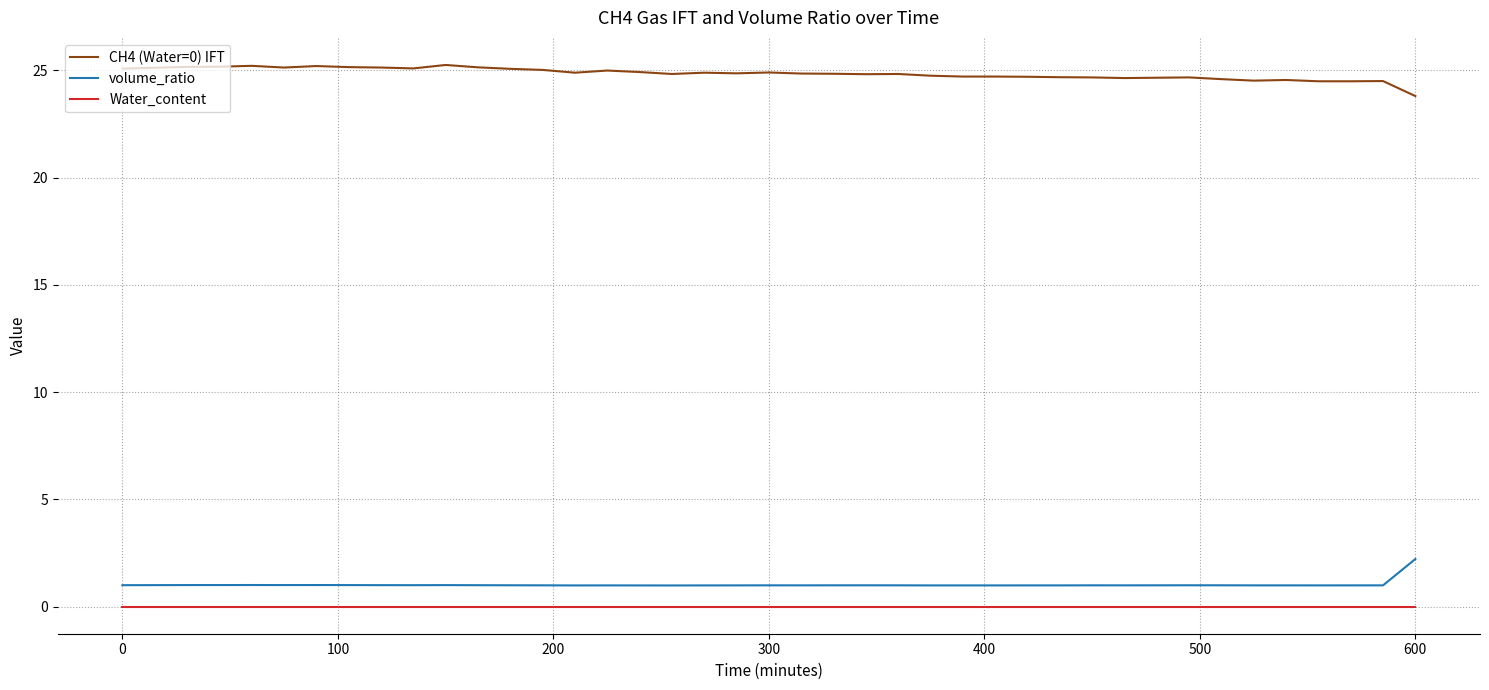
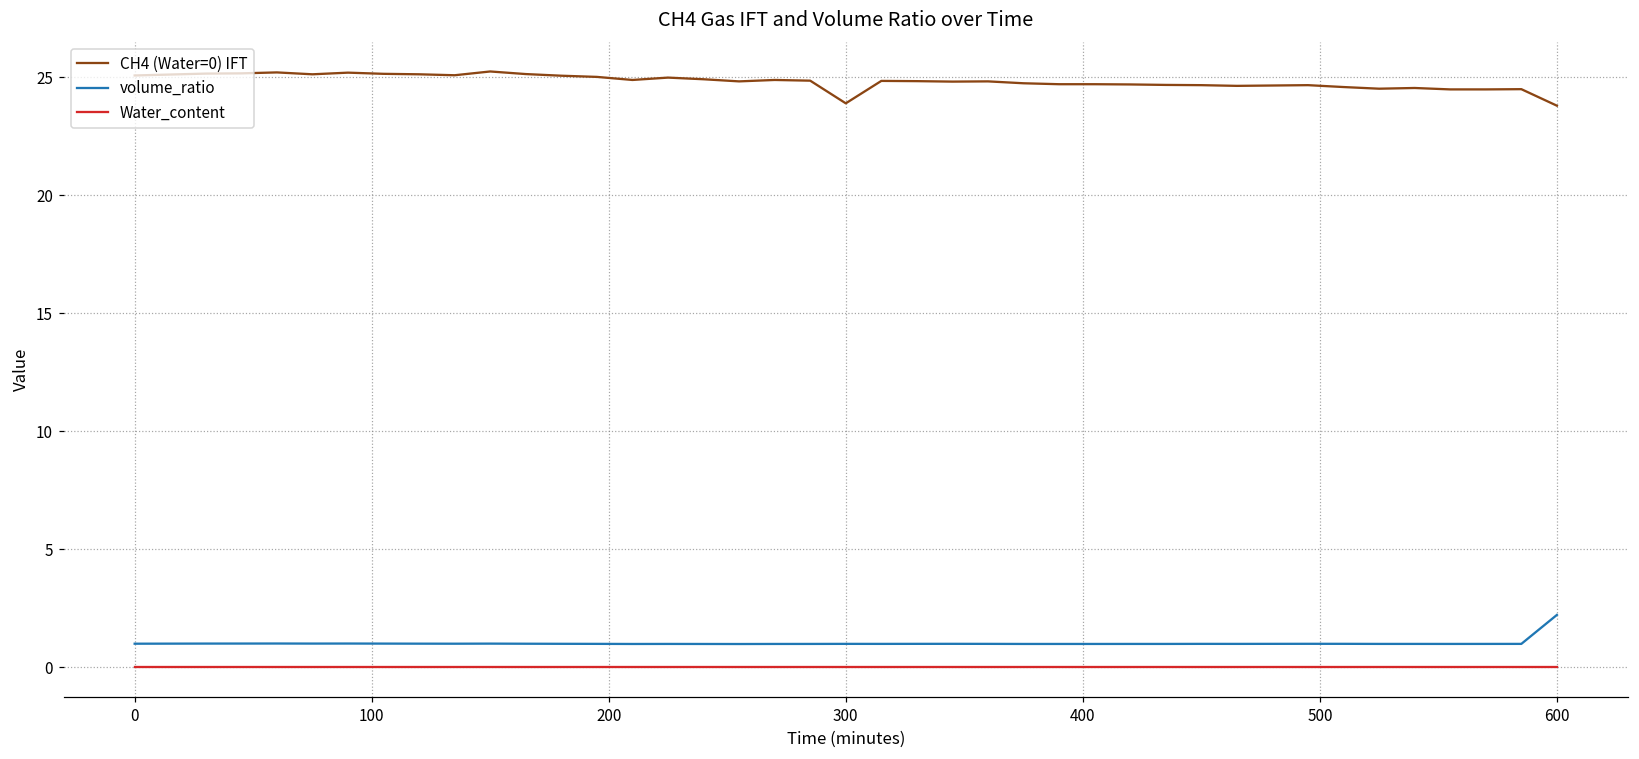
CH4 (Water=0) IFT, 300: 24.9 -> 23.9
